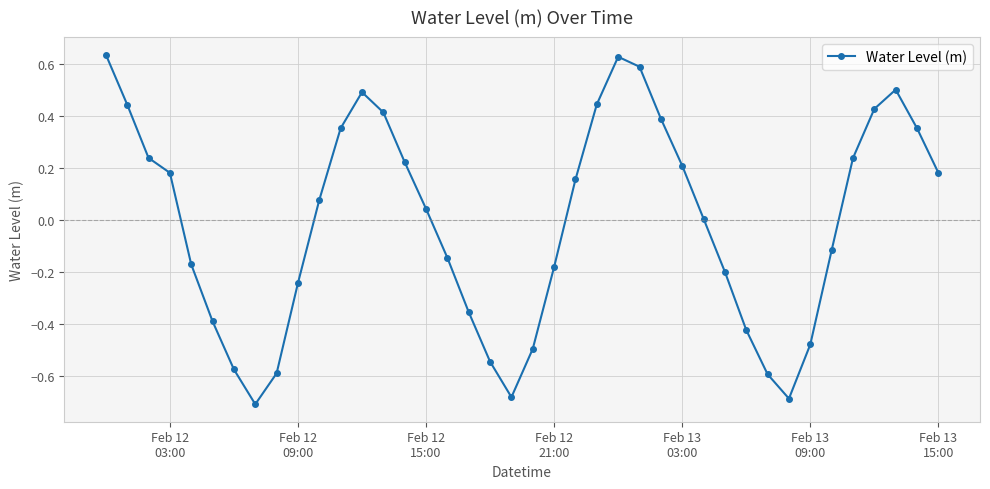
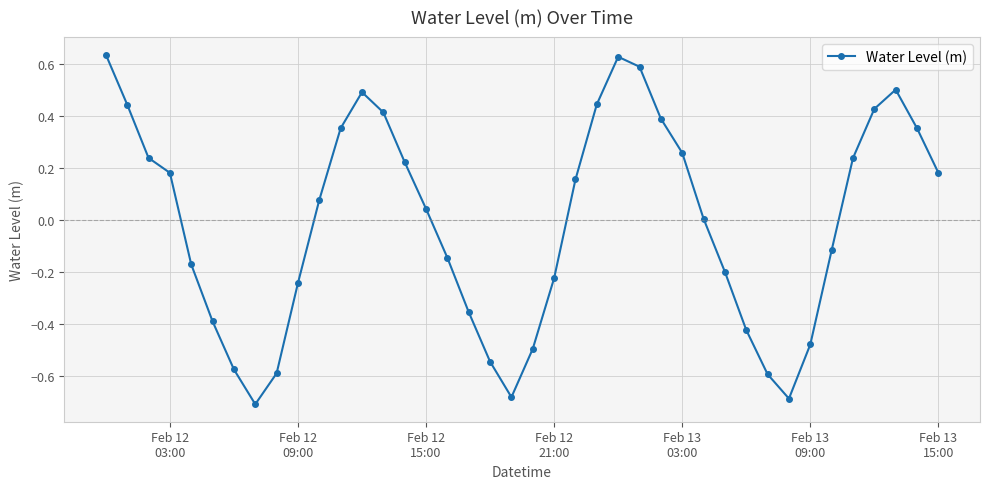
Feb 12 21:00: -0.18 -> -0.22
Feb 13 03:00: 0.21 -> 0.26
